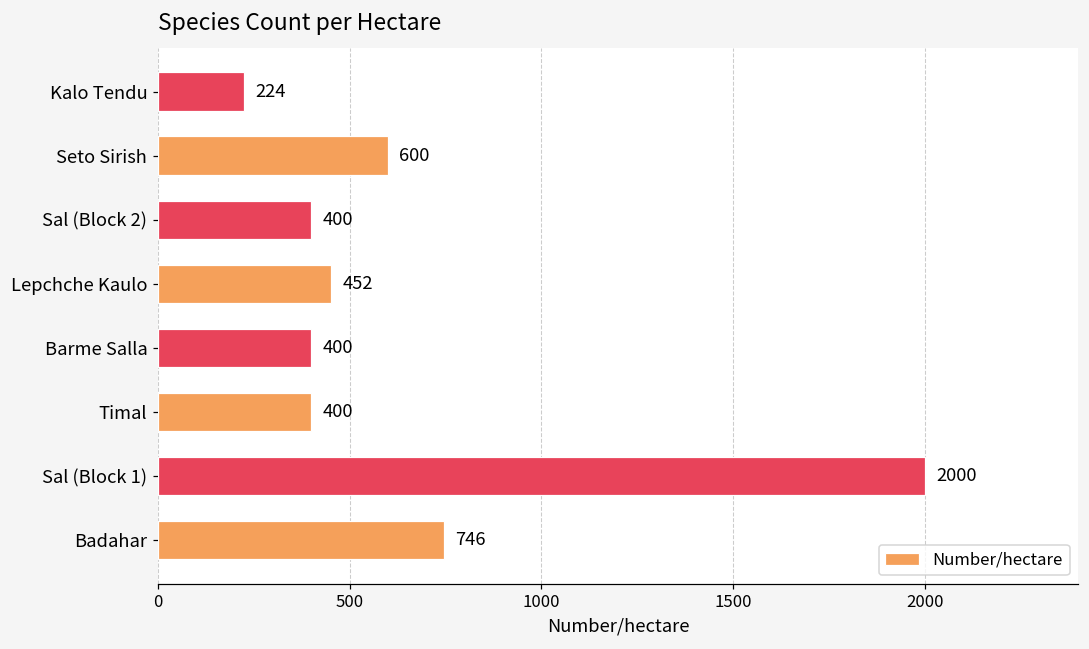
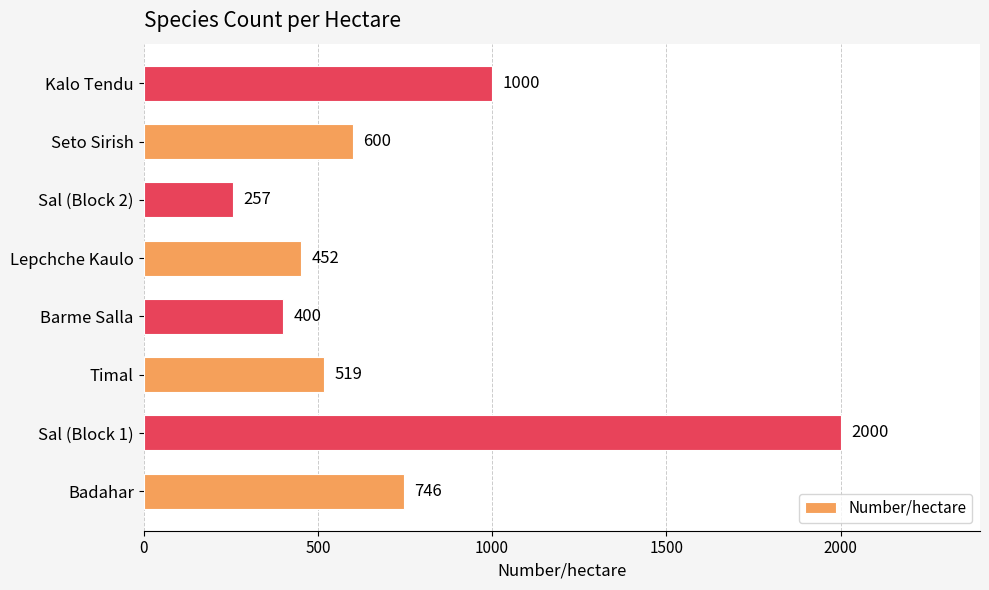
Kalo Tendu: 224 -> 1000
Sal (Block 2): 400 -> 257
Timal: 400 -> 519
